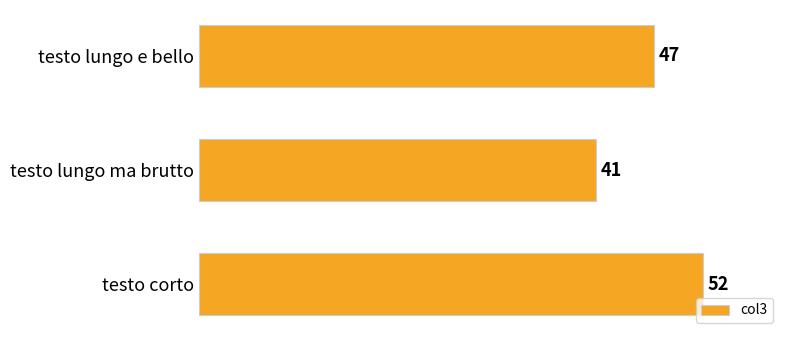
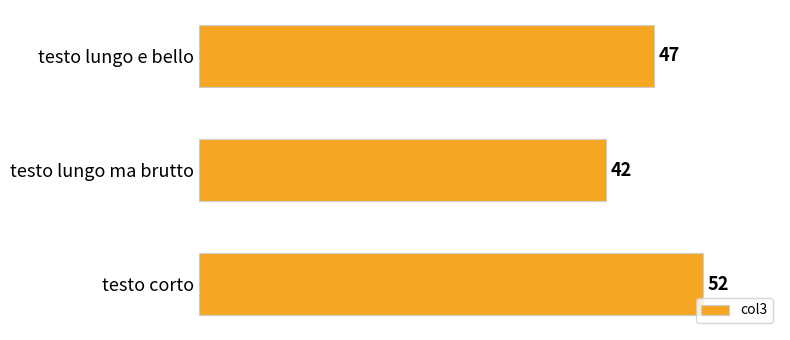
testo lungo ma brutto: 41 -> 42
